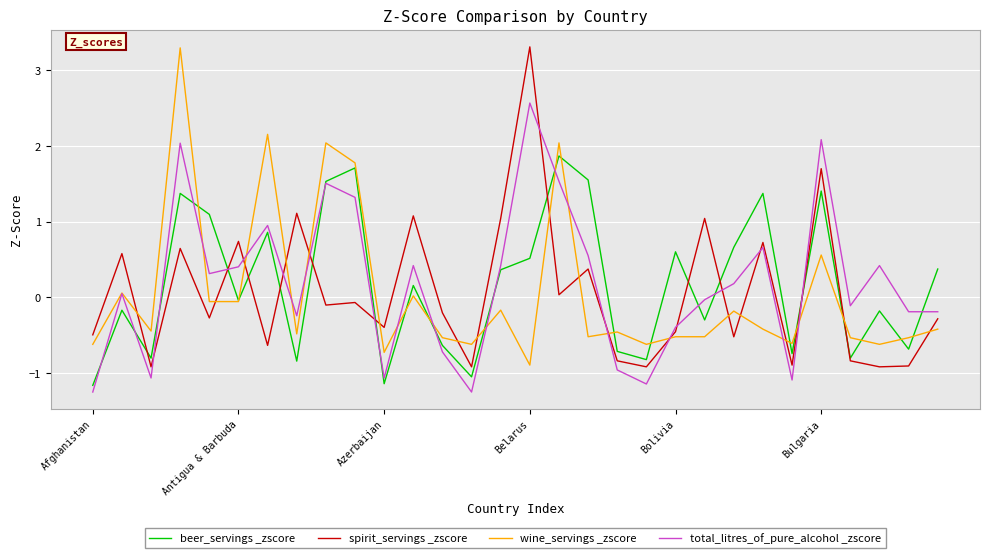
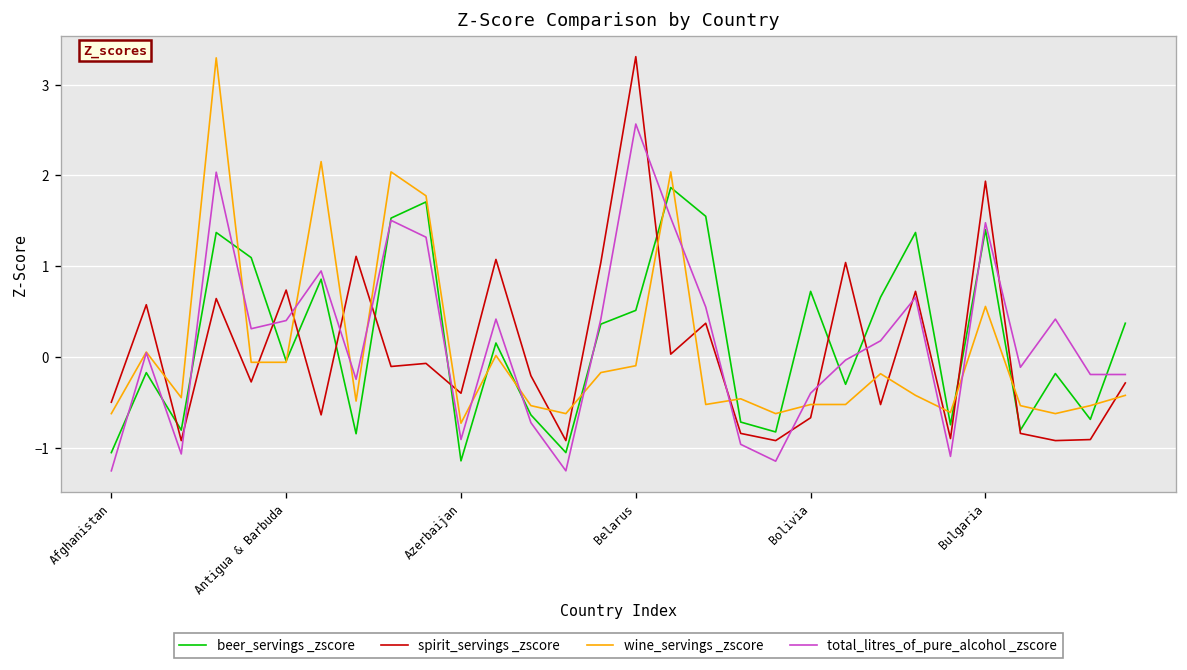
beer_servings _zscore, Afghanistan: -1.2 -> -1.0
total_litres_of_pure_alcohol _zscore, Azerbaijan: -1.1 -> -0.9
wine_servings _zscore, Belarus: -0.9 -> -0.1
beer_servings _zscore, Bolivia: 0.6 -> 0.7
spirit_servings _zscore, Bolivia: -0.5 -> -0.7
spirit_servings _zscore, Bulgaria: 1.7 -> 1.9
total_litres_of_pure_alcohol _zscore, Bulgaria: 2.1 -> 1.5
